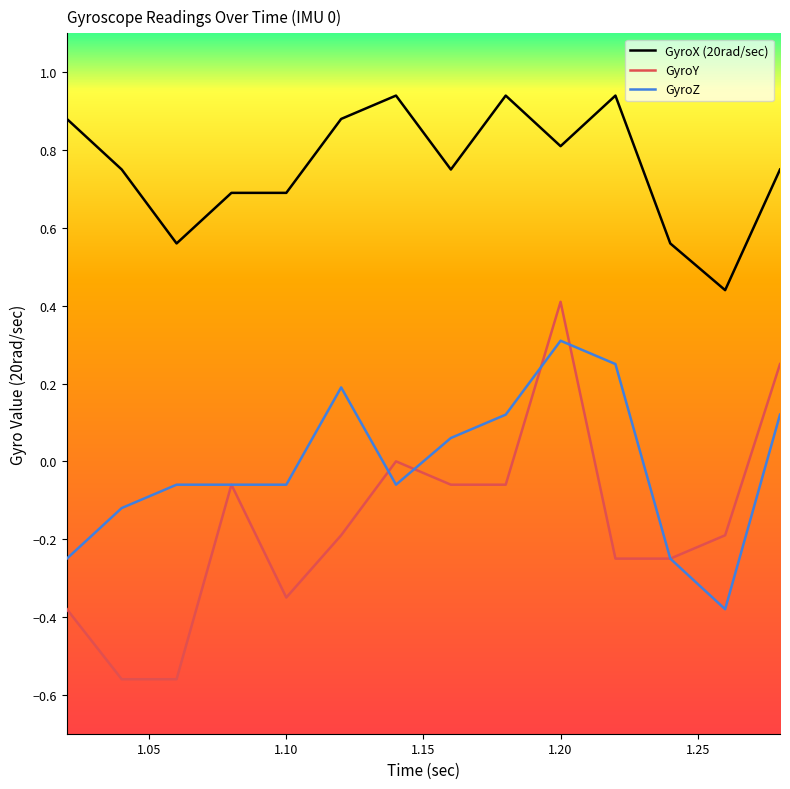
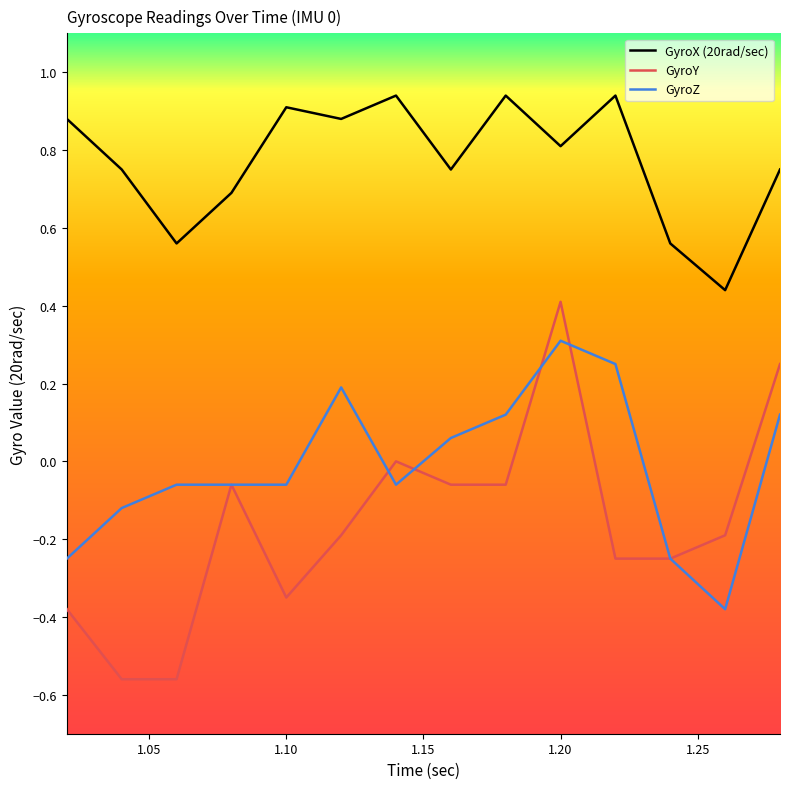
GyroX (20rad/sec), 1.10: 0.69 -> 0.91
